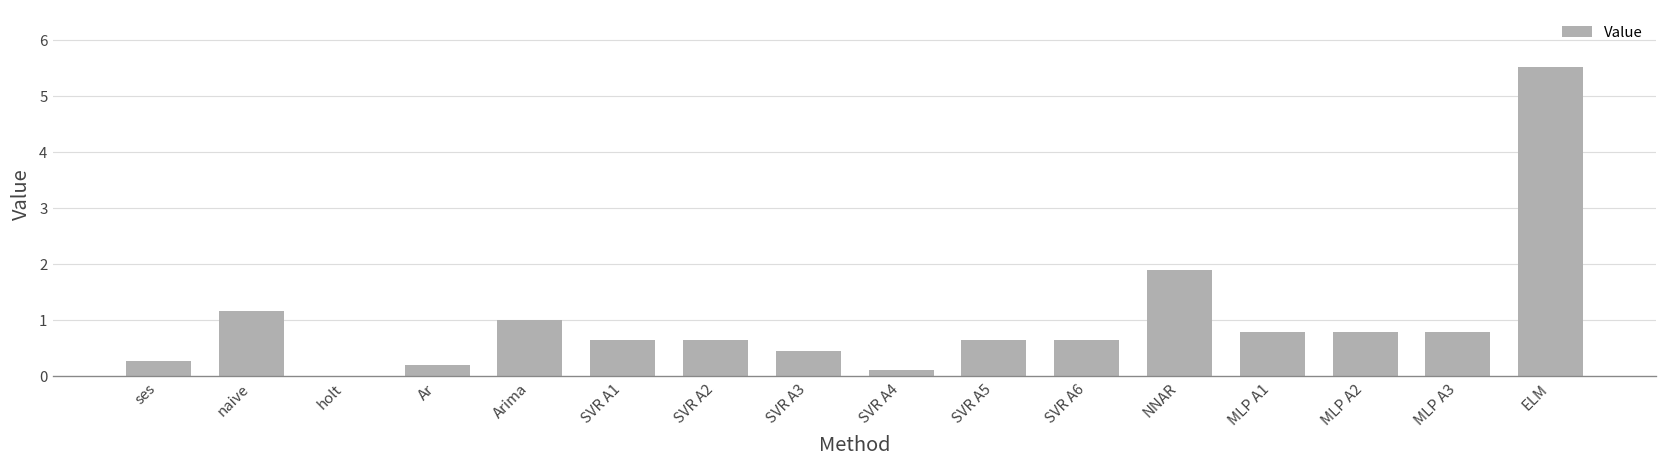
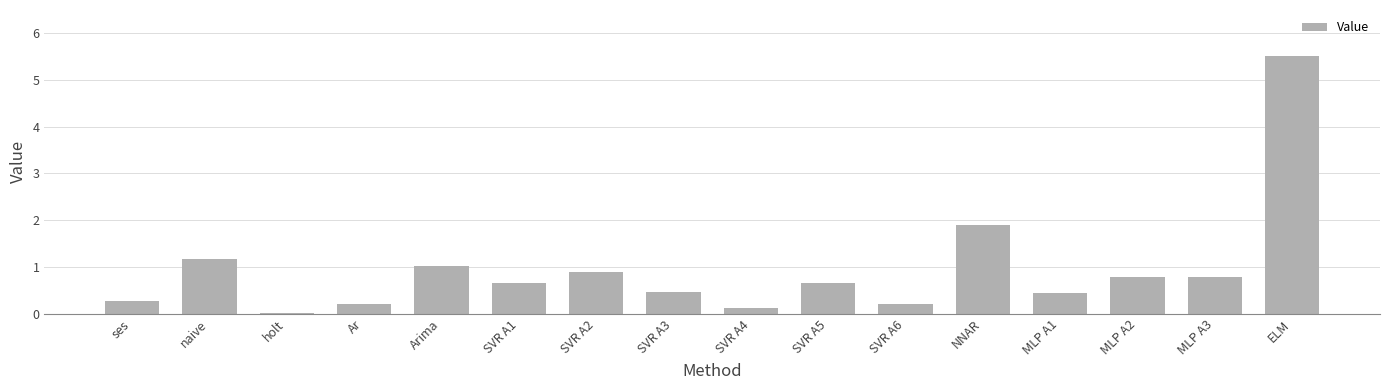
SVR A2: 0.7 -> 0.9
SVR A6: 0.6 -> 0.2
MLP A1: 0.8 -> 0.4
